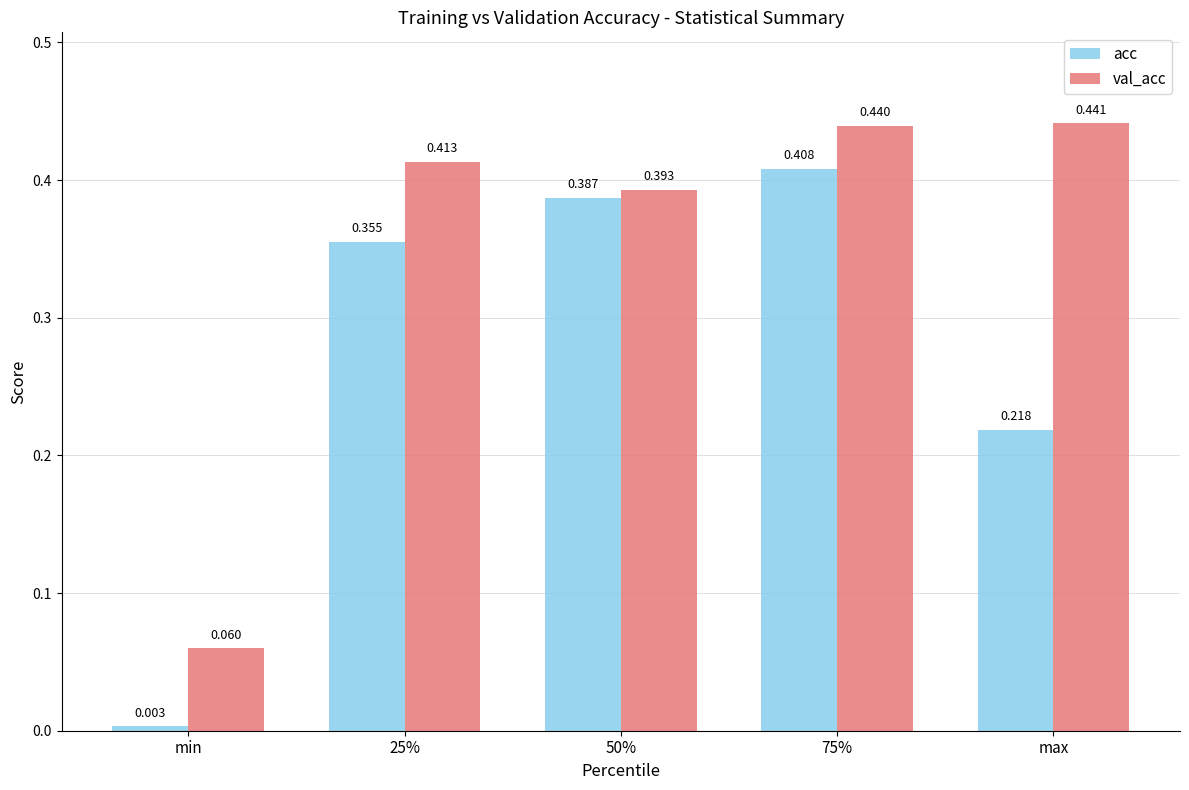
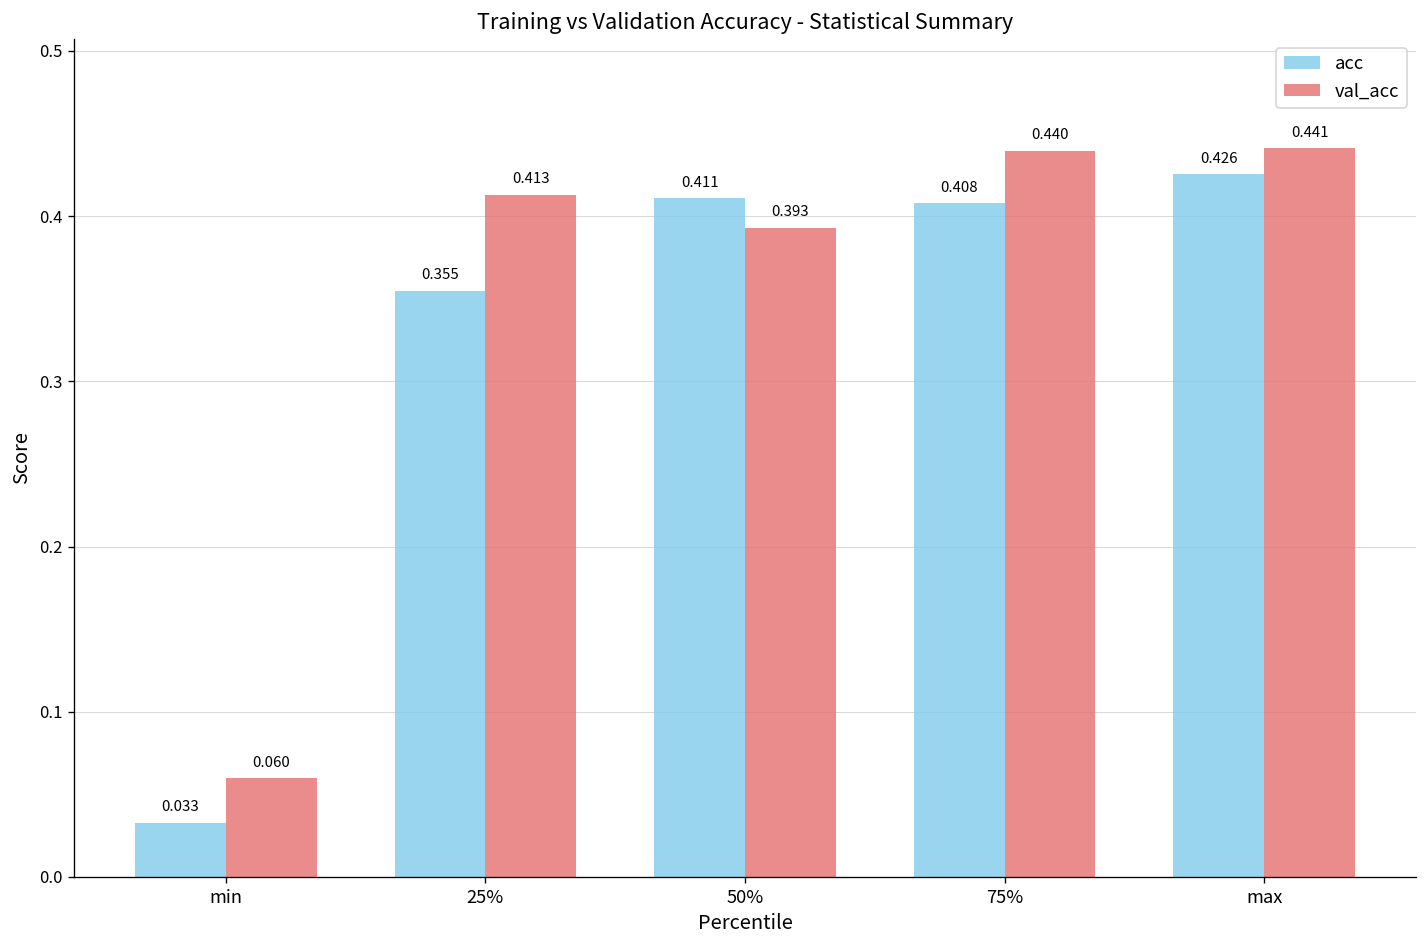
acc, min: 0.003 -> 0.033
acc, 50%: 0.387 -> 0.411
acc, max: 0.218 -> 0.426
